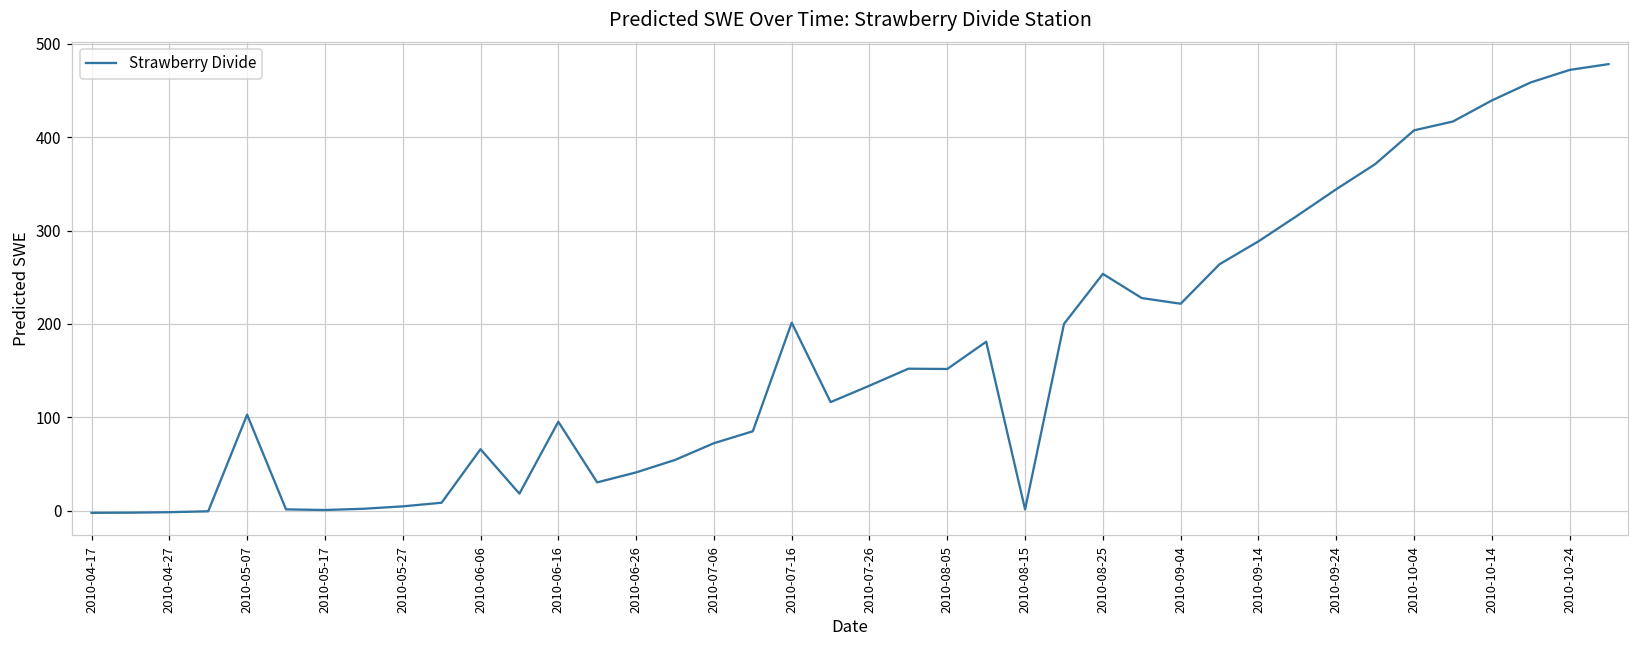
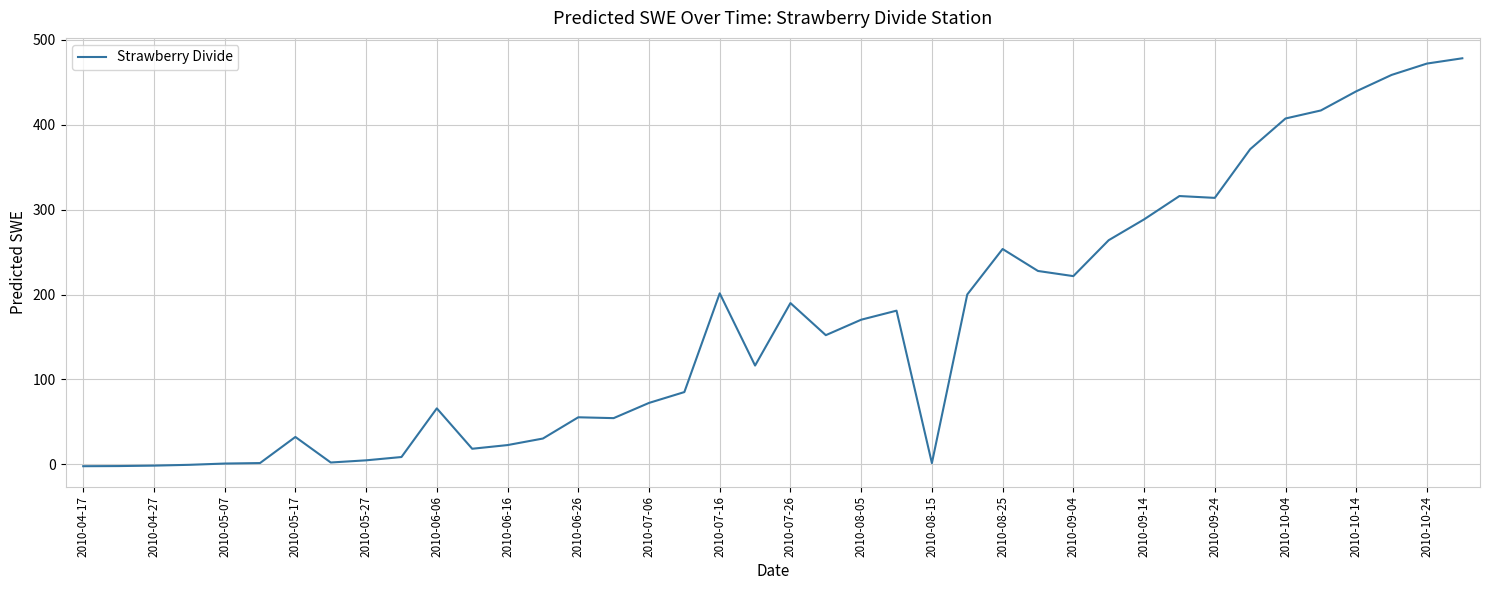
2010-05-07: 100 -> 0
2010-05-17: 0 -> 30
2010-06-16: 100 -> 20
2010-06-26: 40 -> 60
2010-07-26: 130 -> 190
2010-08-05: 150 -> 170
2010-09-24: 340 -> 310
